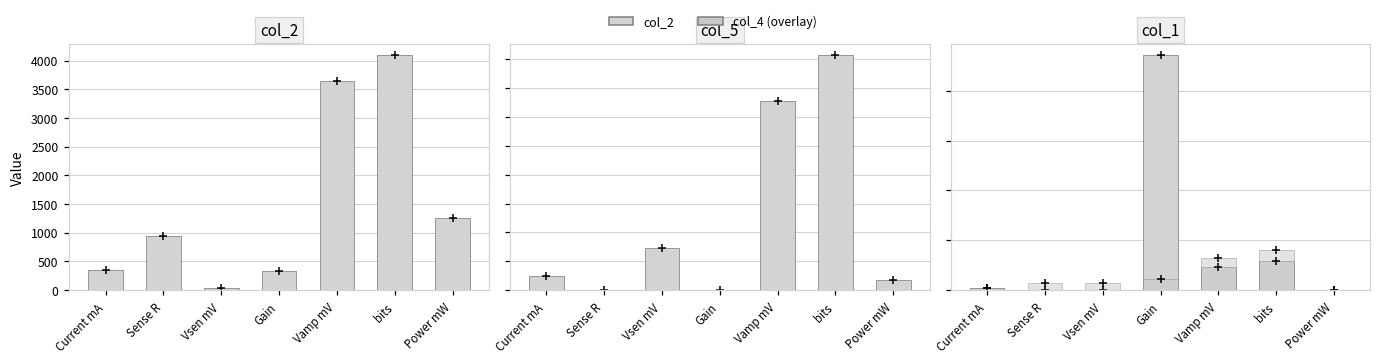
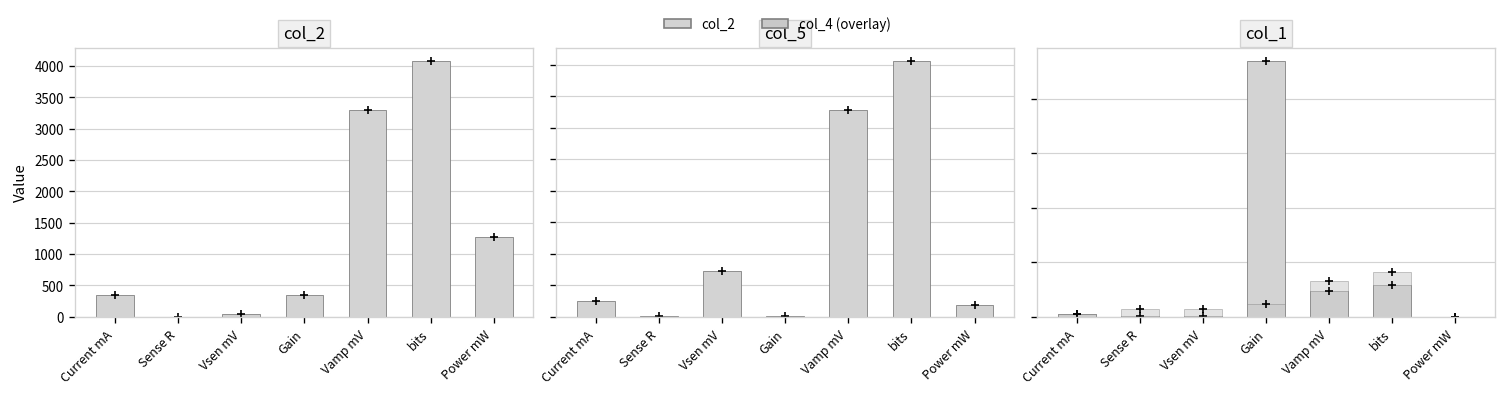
col_2, col_2, Sense R: 1000 -> 0
col_2, col_2, Vamp mV: 3600 -> 3300
